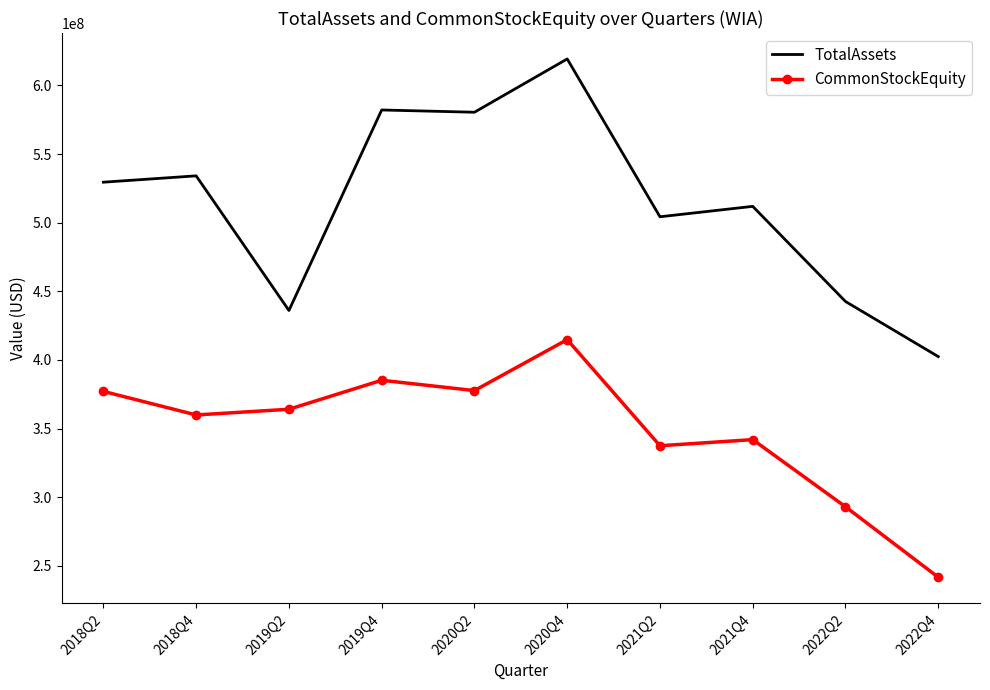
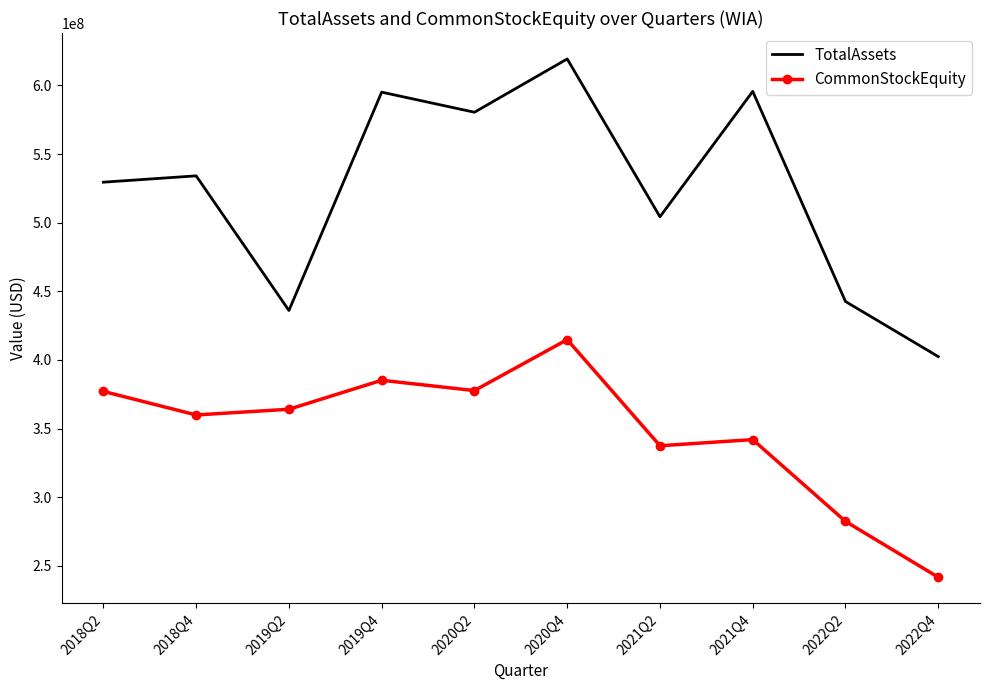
TotalAssets, 2019Q4: 582000000 -> 595000000
TotalAssets, 2021Q4: 512000000 -> 596000000
CommonStockEquity, 2022Q2: 293000000 -> 282000000
